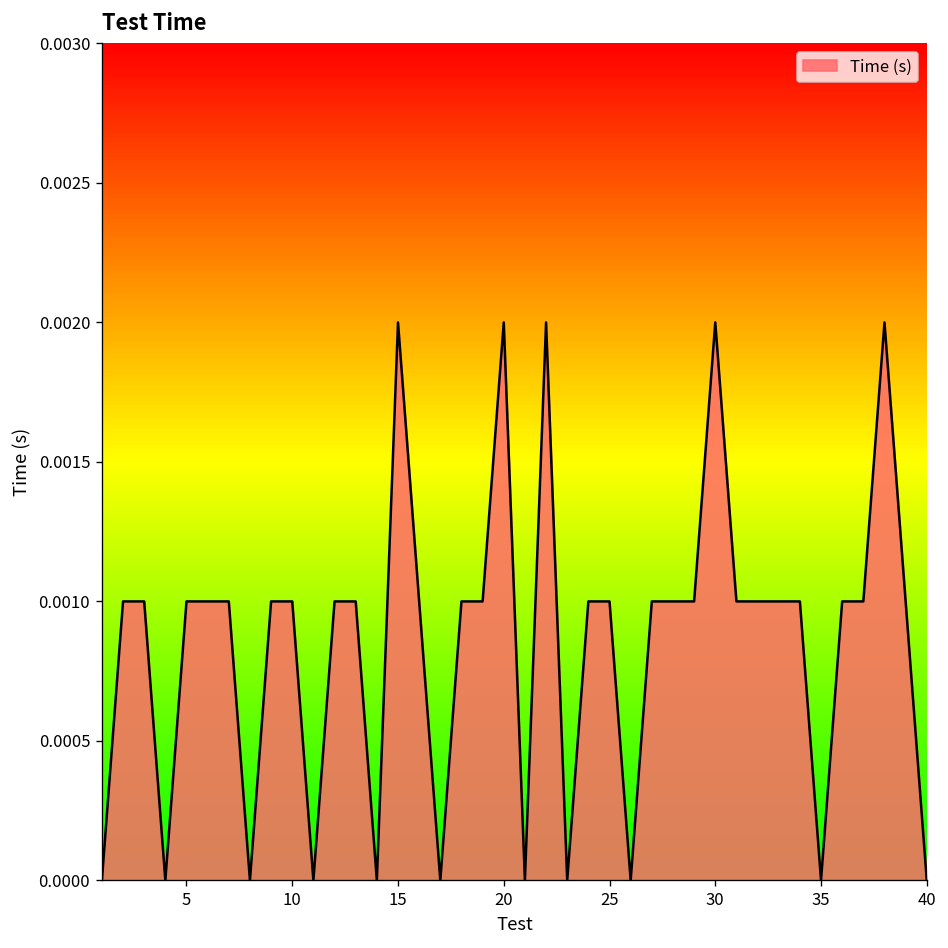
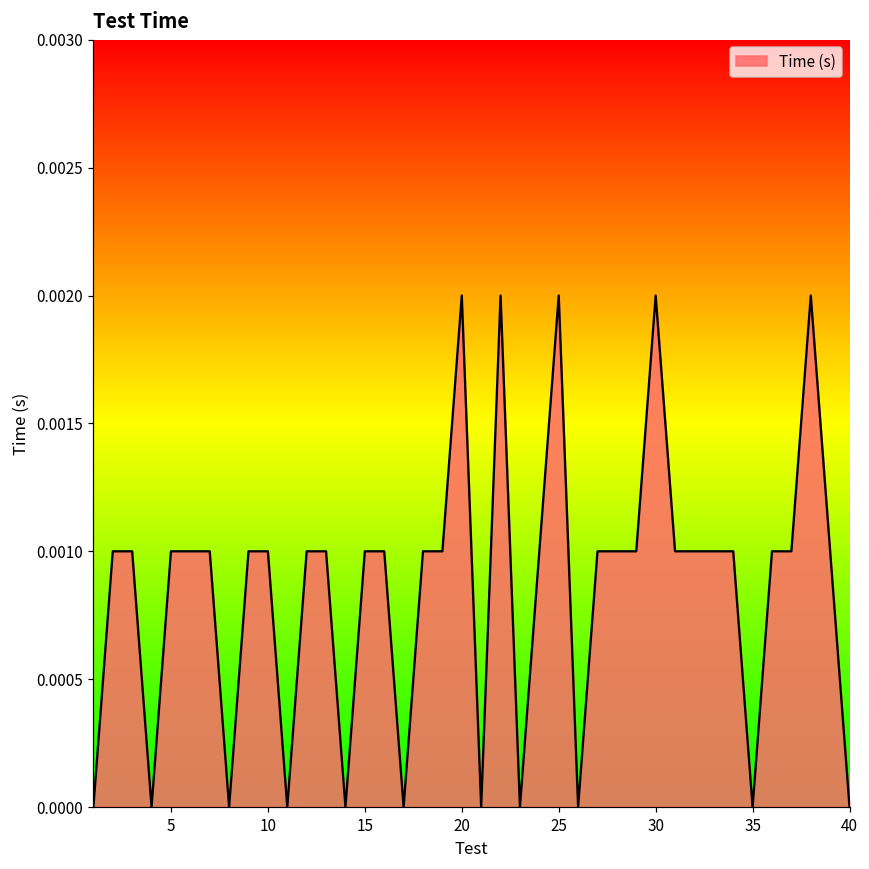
15: 0.002 -> 0.001
25: 0.001 -> 0.002
